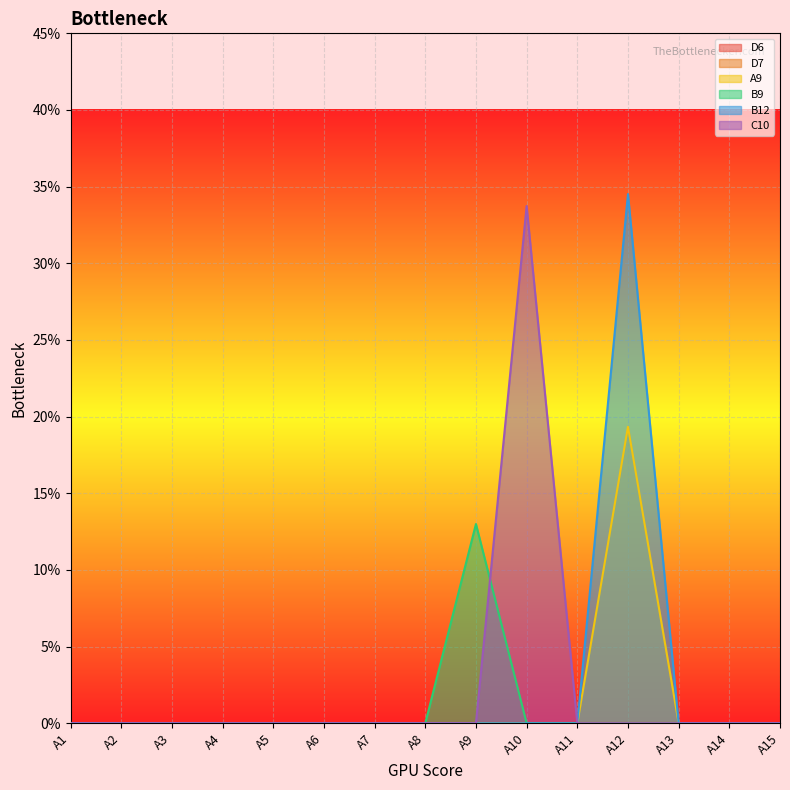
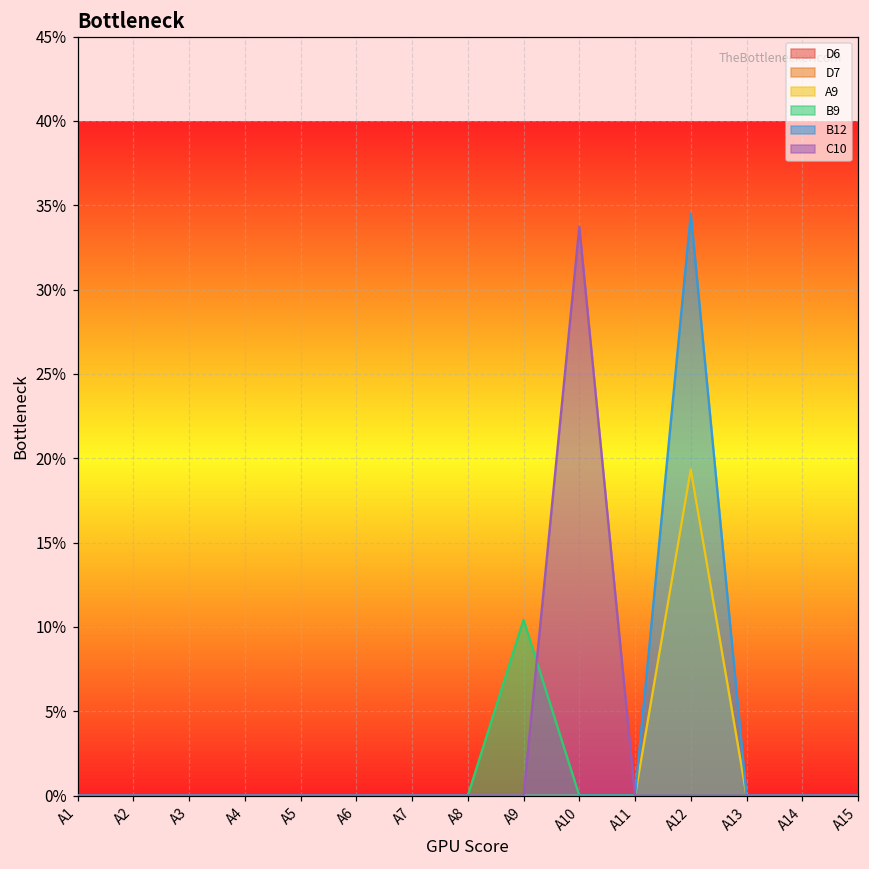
B9, A9: 13.0% -> 10.4%
